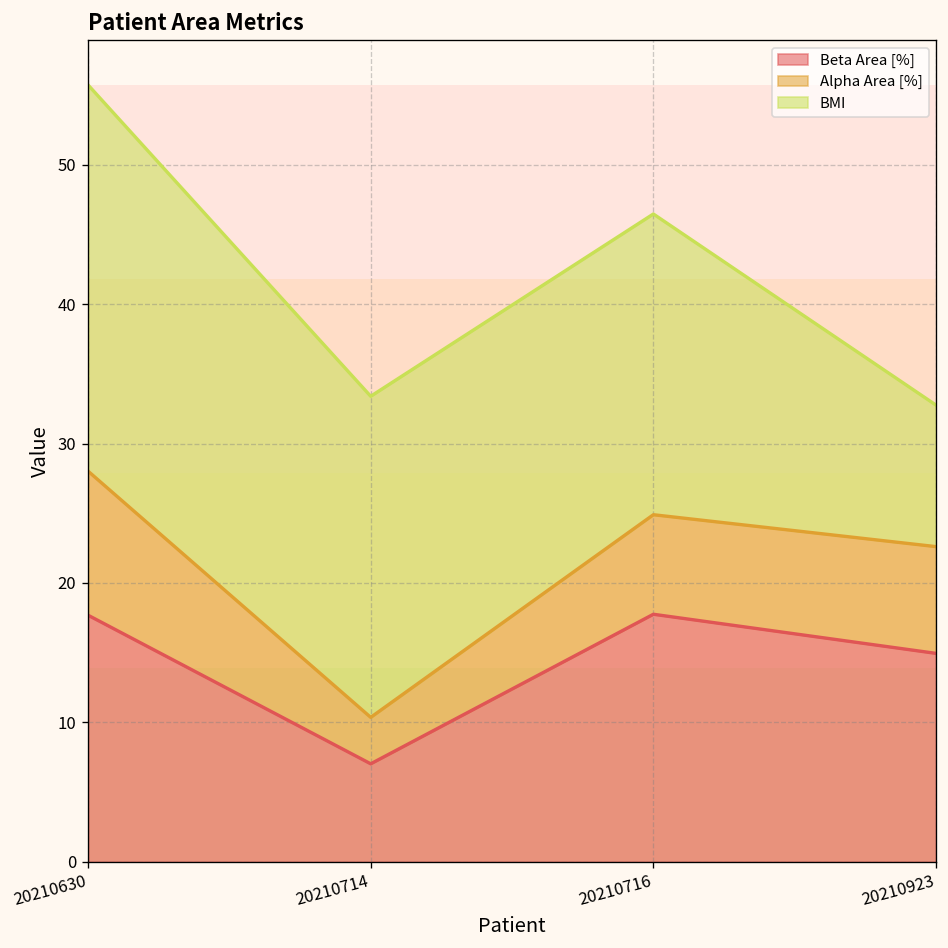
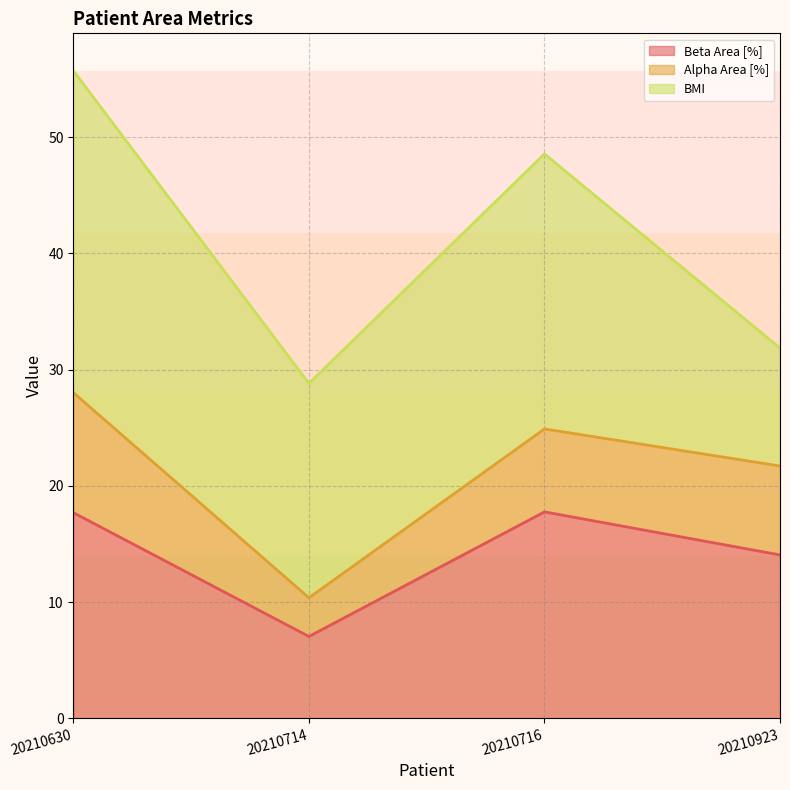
BMI, 20210714: 23.0 -> 18.4
BMI, 20210716: 21.6 -> 23.7
Beta Area [%], 20210923: 15.0 -> 14.1
